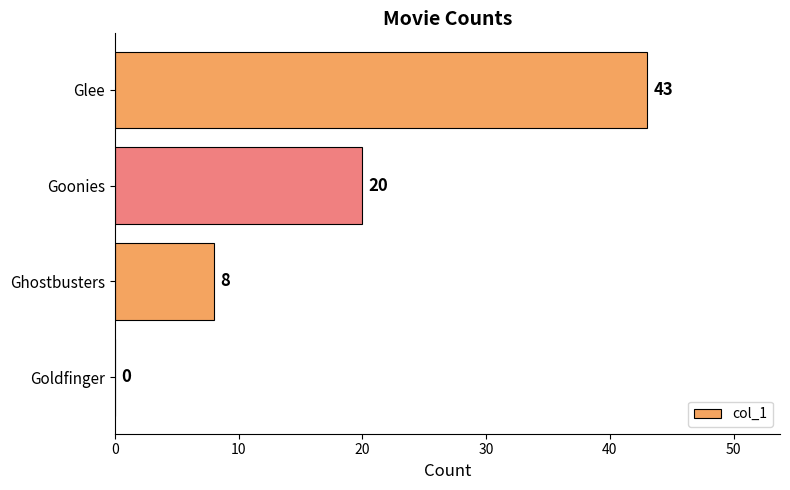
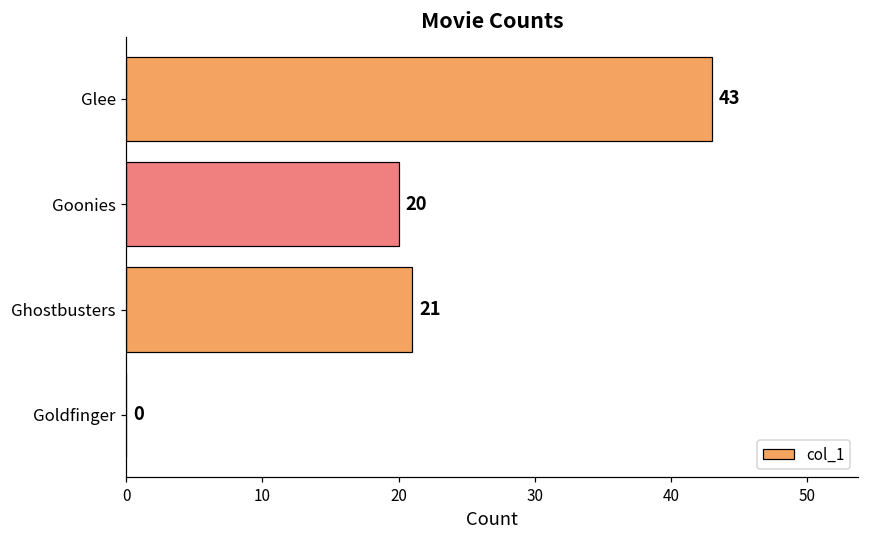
Ghostbusters: 8 -> 21
